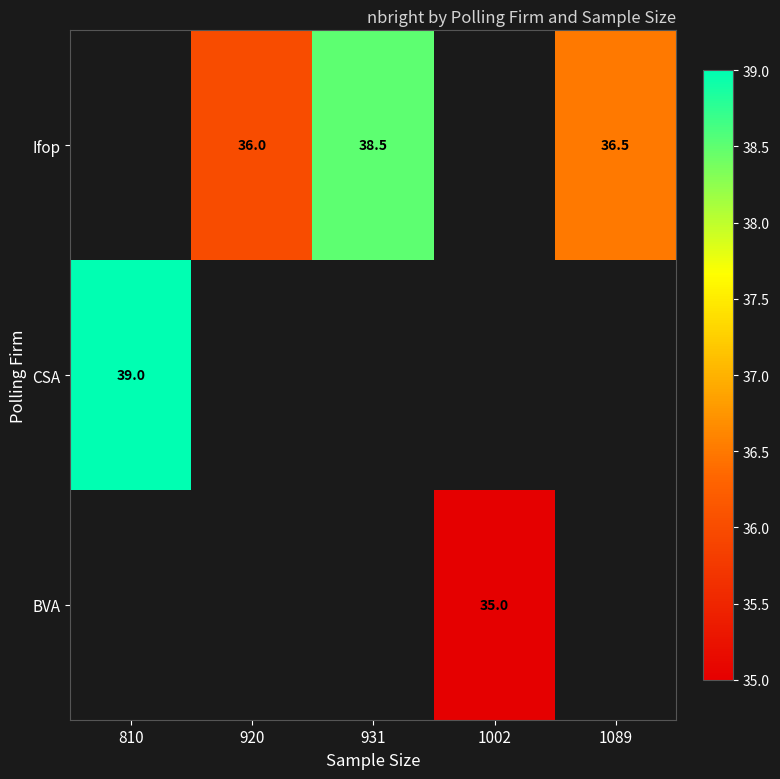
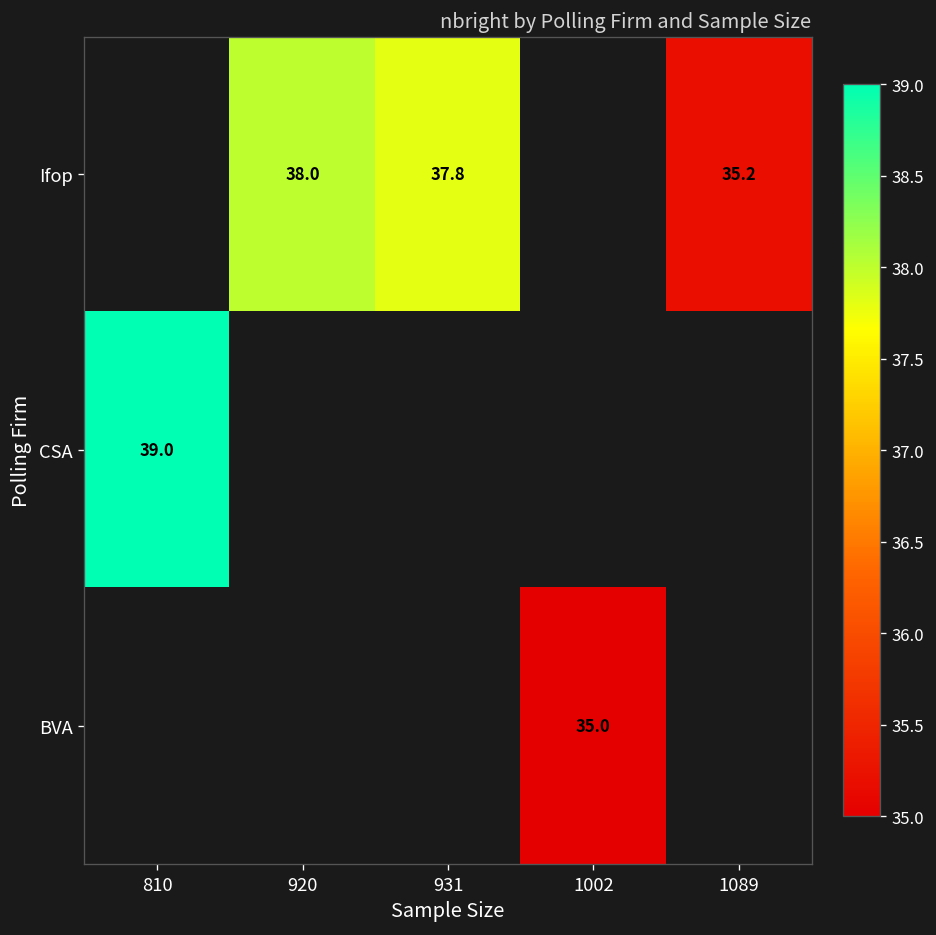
Ifop, 920: 36.0 -> 38.0
Ifop, 931: 38.5 -> 37.8
Ifop, 1089: 36.5 -> 35.2
